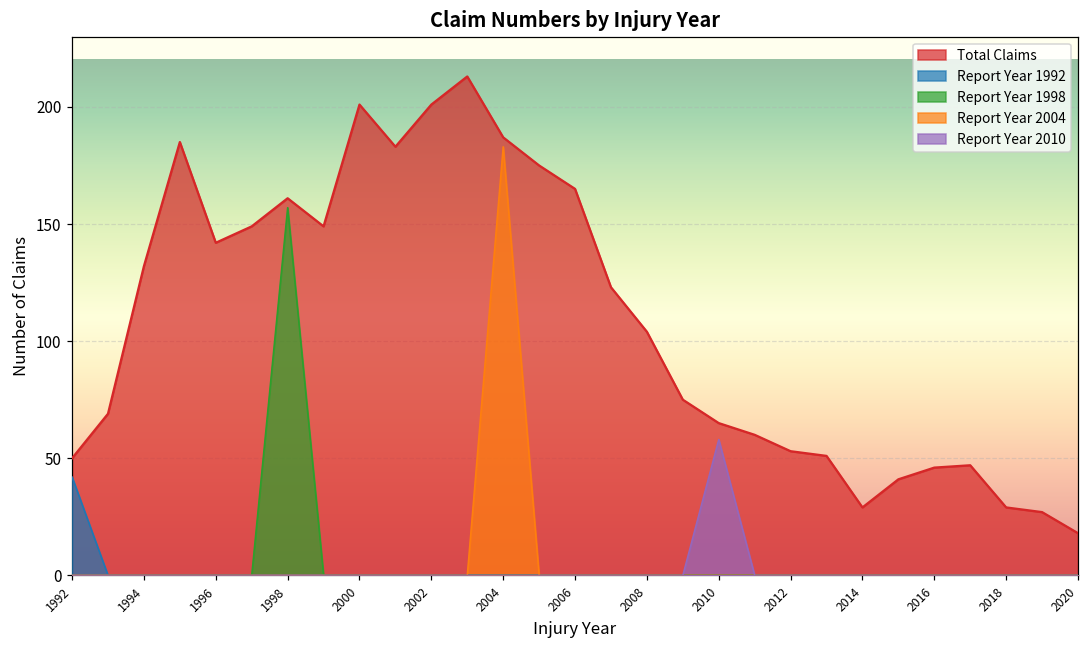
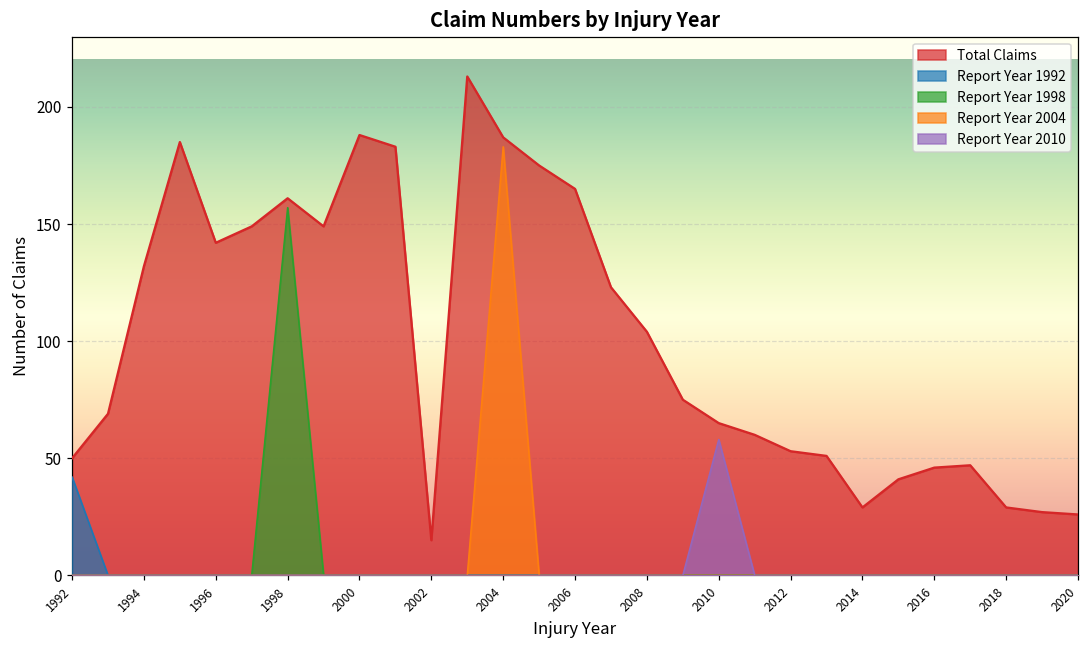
Total Claims, 2000: 201 -> 188
Total Claims, 2002: 201 -> 15
Total Claims, 2020: 18 -> 26
